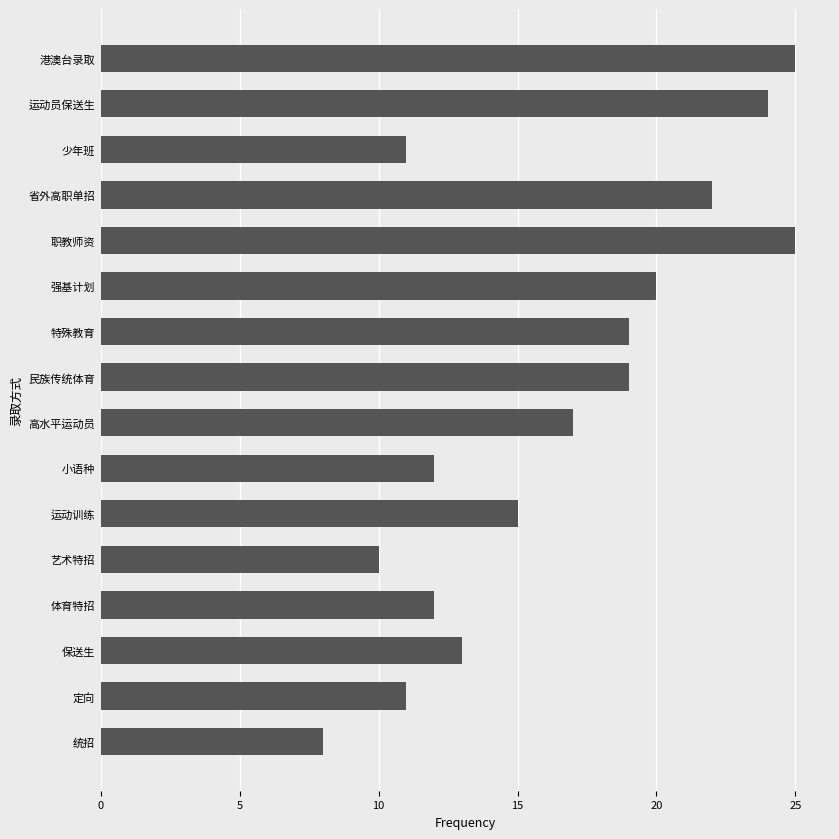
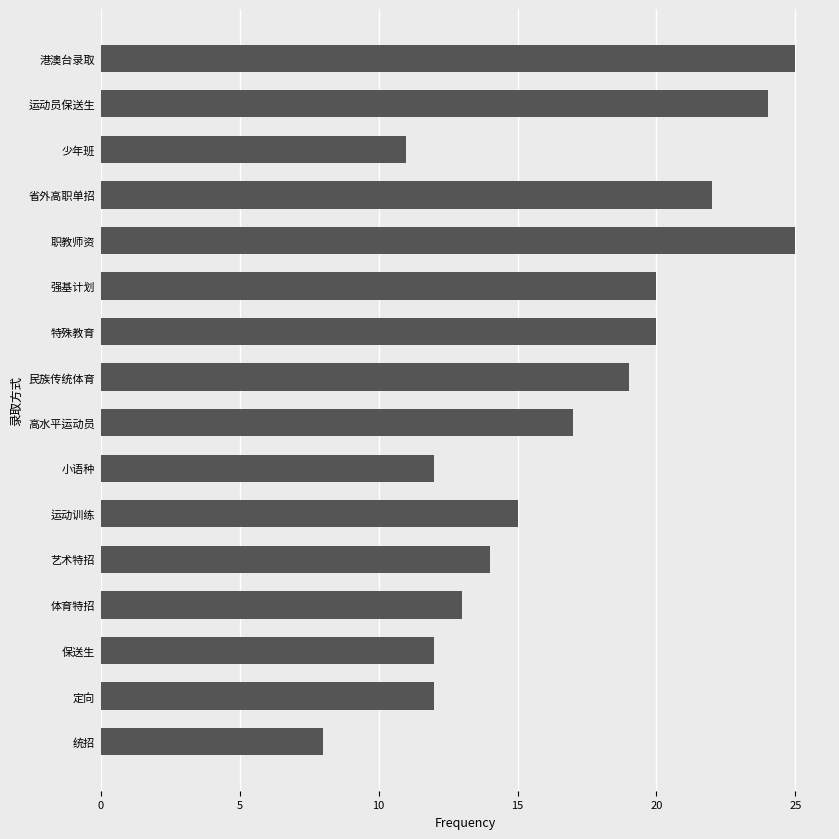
特殊教育: 19 -> 20
艺术特招: 10 -> 14
体育特招: 12 -> 13
保送生: 13 -> 12
定向: 11 -> 12
